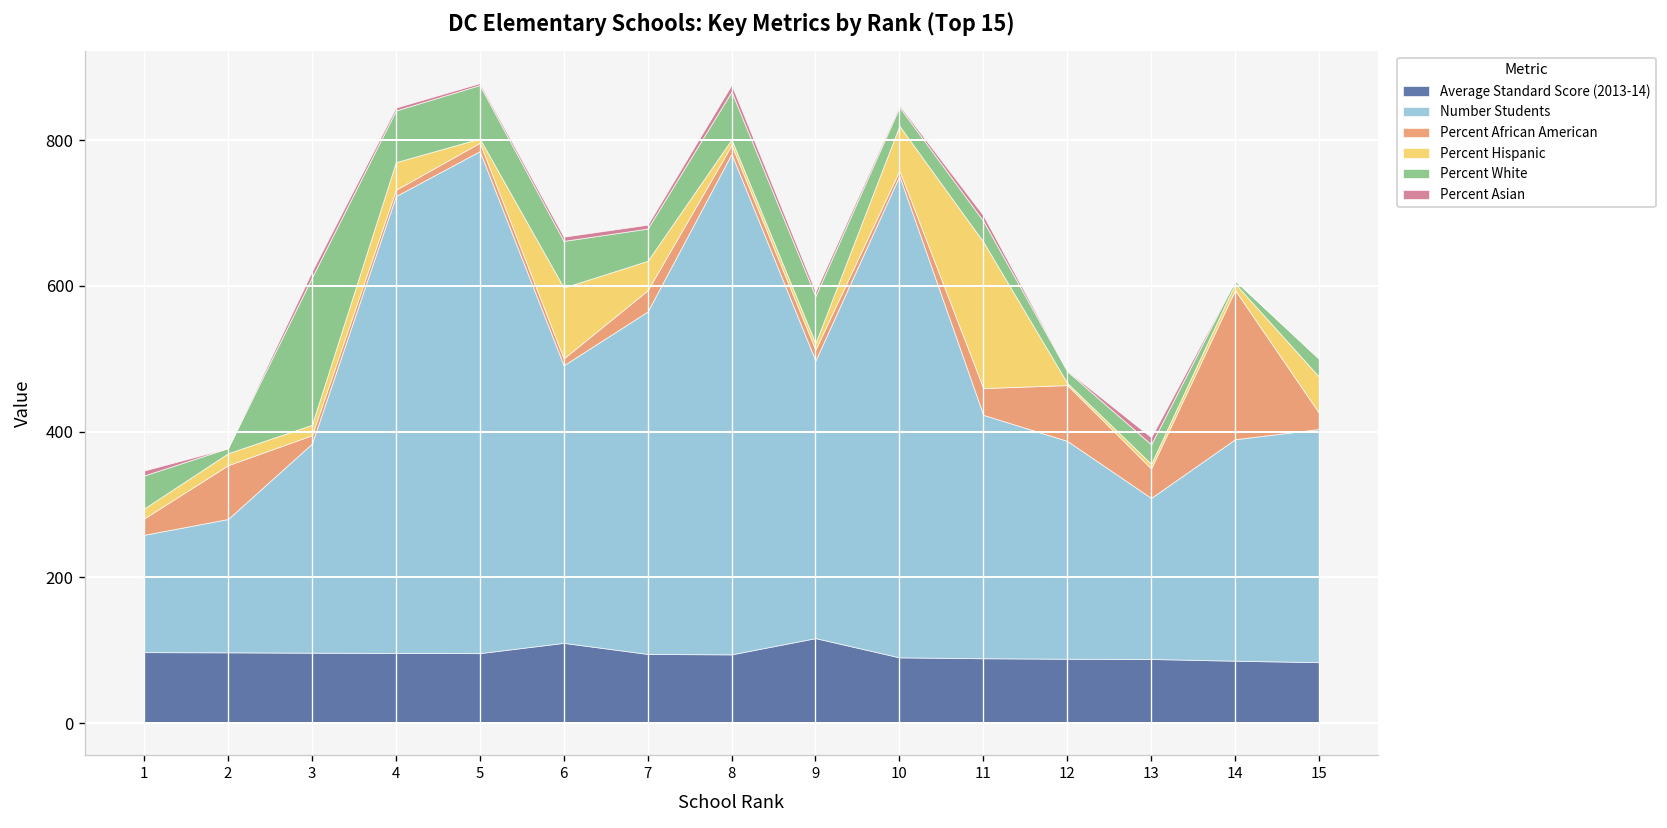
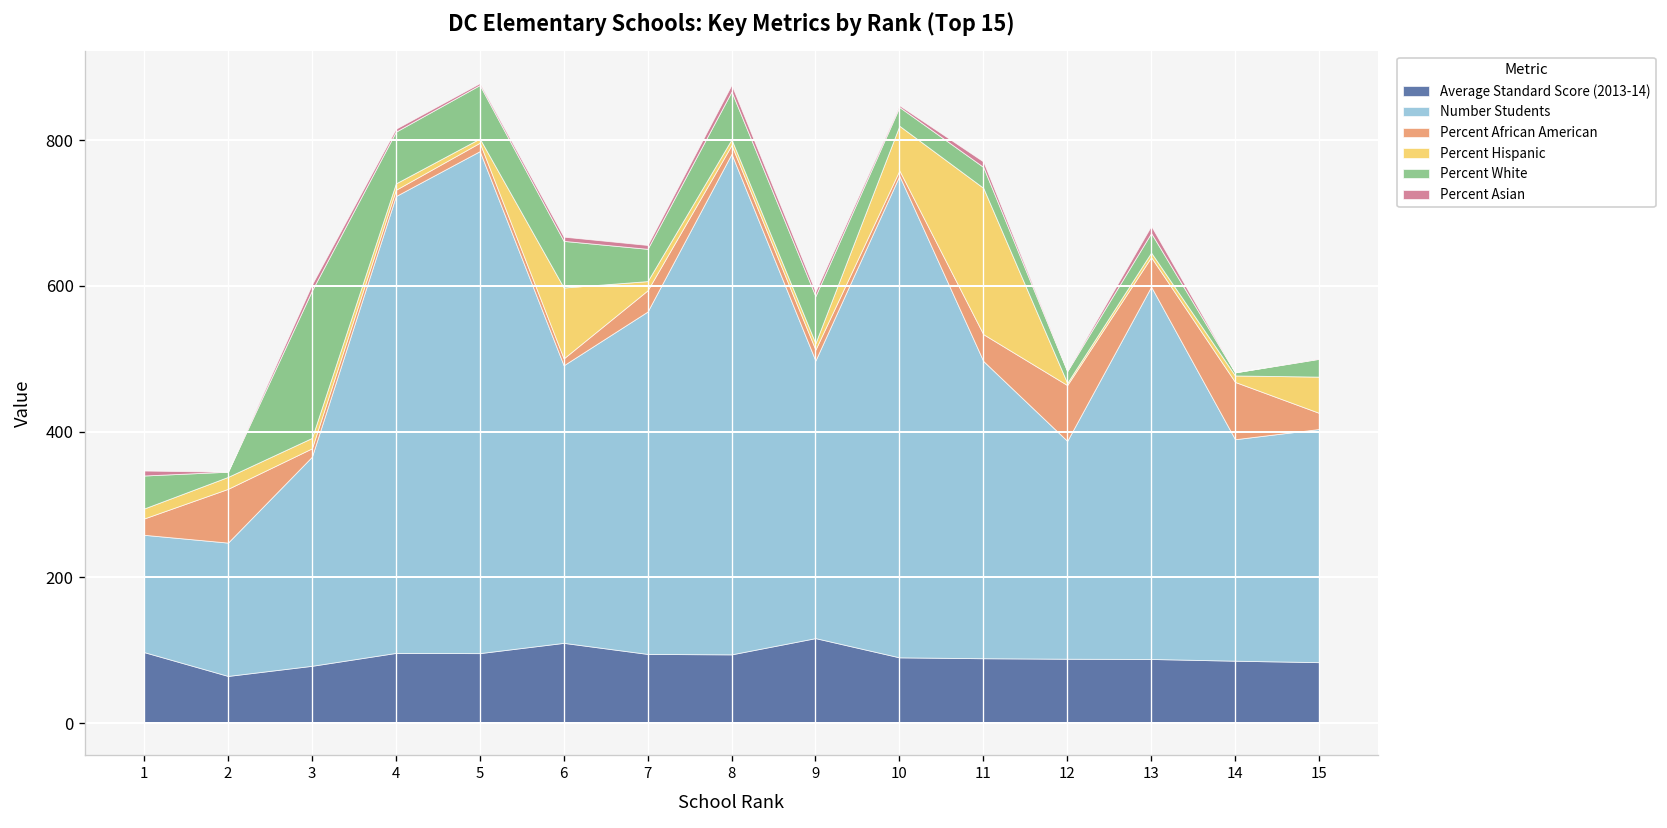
Average Standard Score (2013-14), 2: 100 -> 60
Average Standard Score (2013-14), 3: 100 -> 80
Percent Hispanic, 4: 40 -> 10
Percent Hispanic, 7: 40 -> 10
Number Students, 11: 330 -> 410
Number Students, 13: 220 -> 510
Percent African American, 14: 200 -> 80
